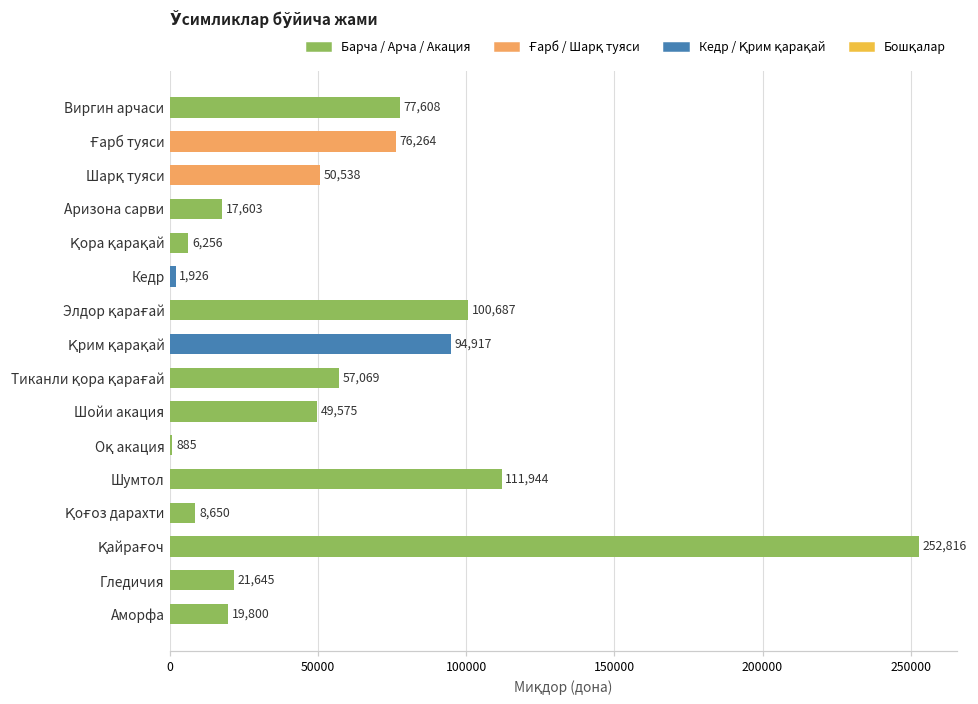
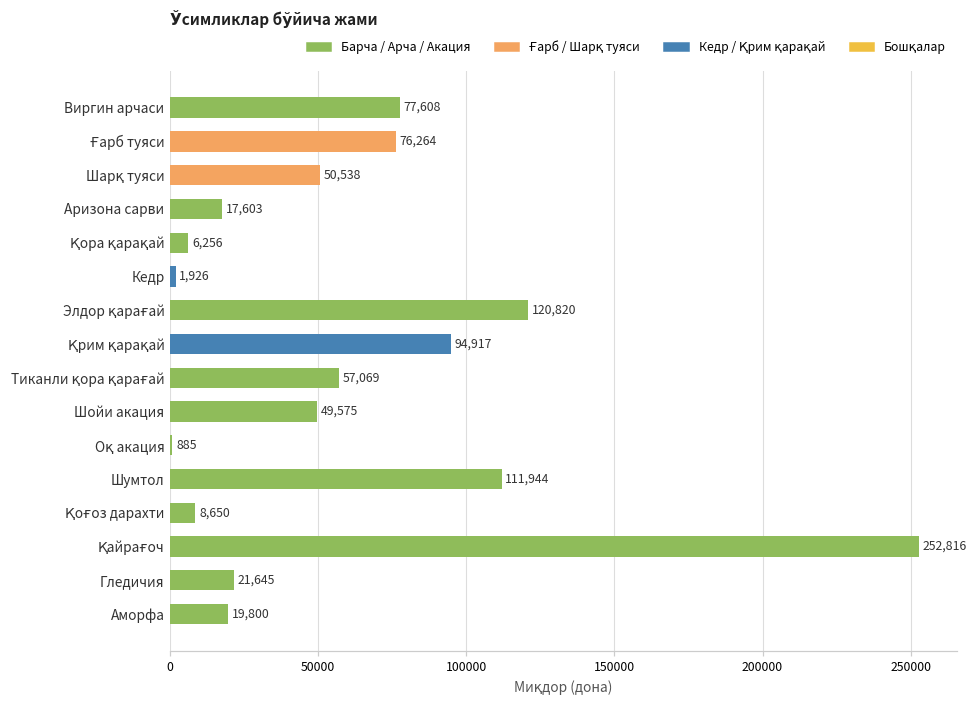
Элдор қарағай: 100,687 -> 120,820
